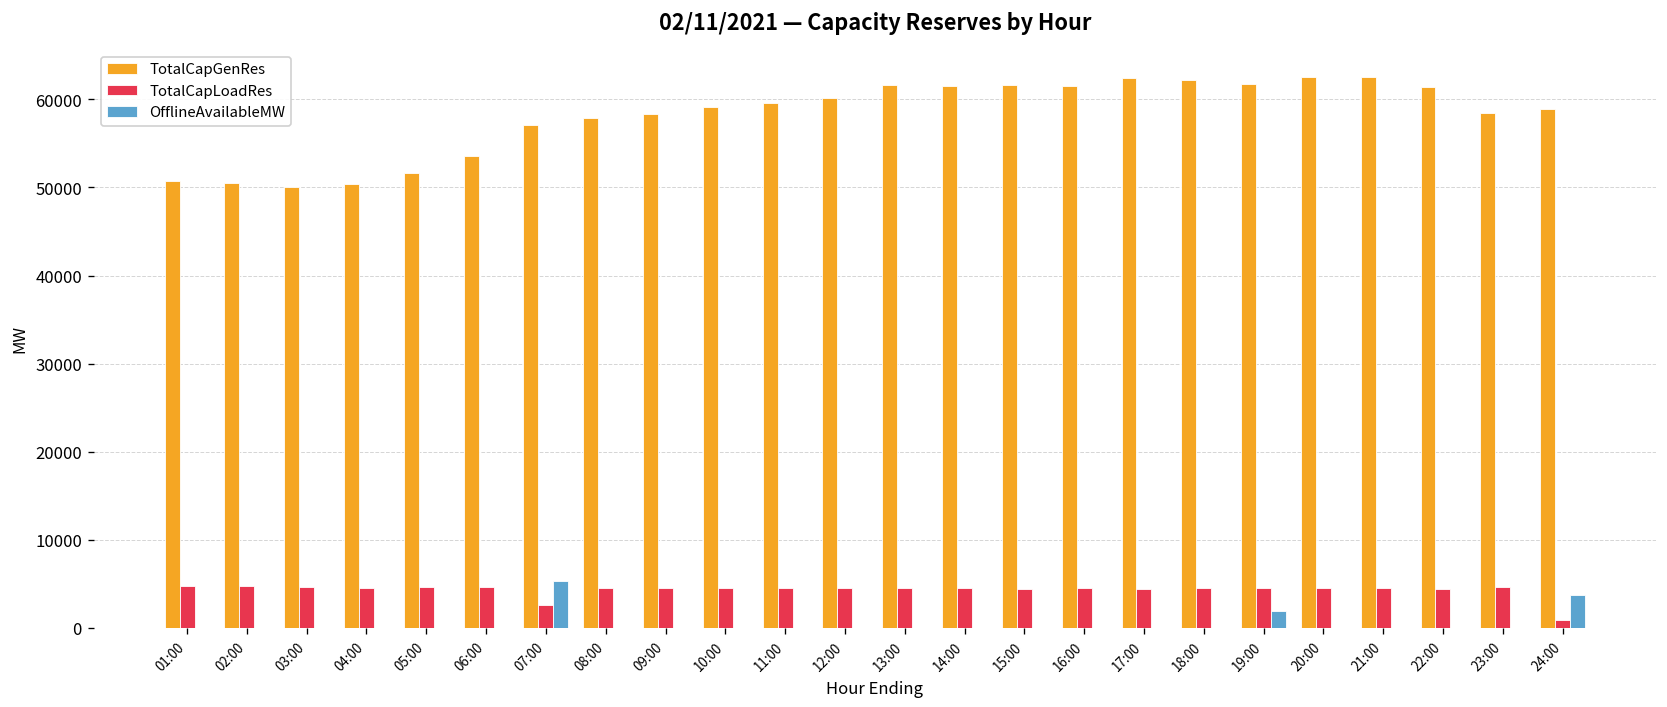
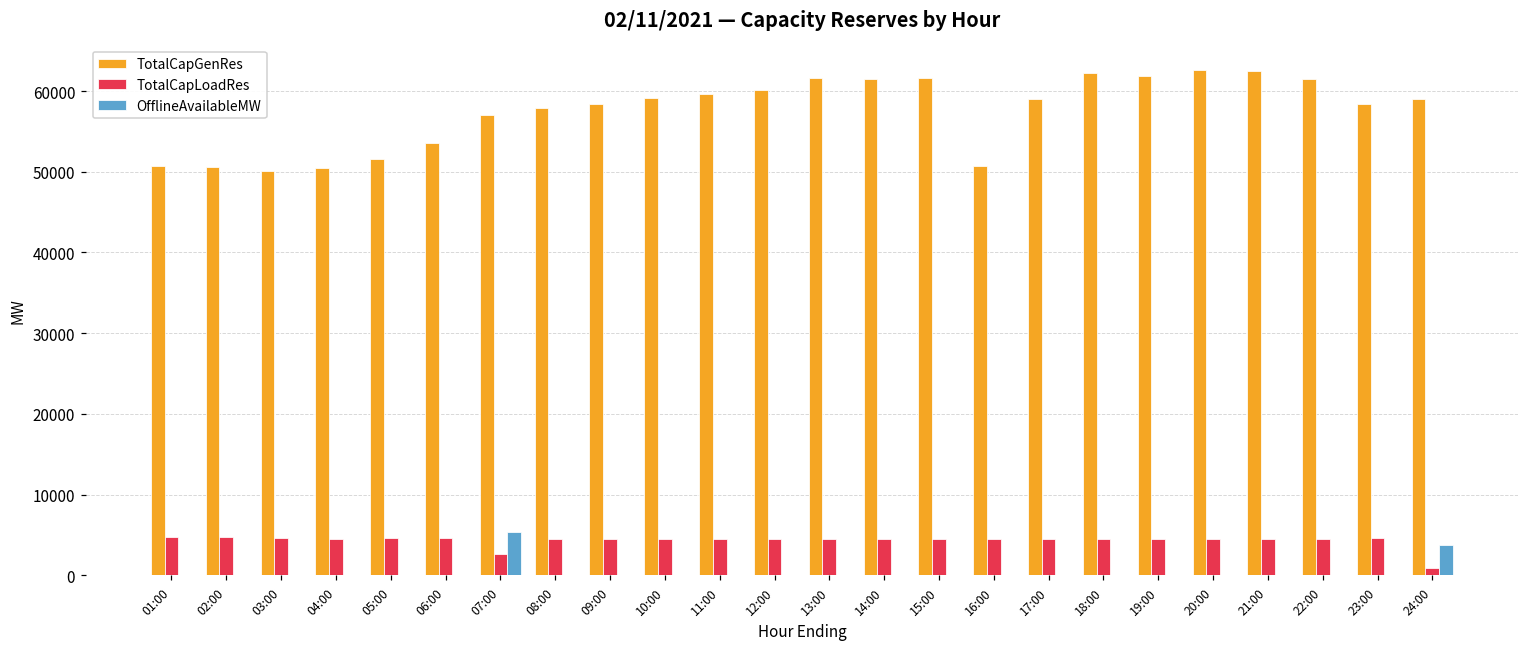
TotalCapGenRes, 16:00: 61000 -> 51000
TotalCapGenRes, 17:00: 62000 -> 59000
OfflineAvailableMW, 19:00: 2000 -> 0
